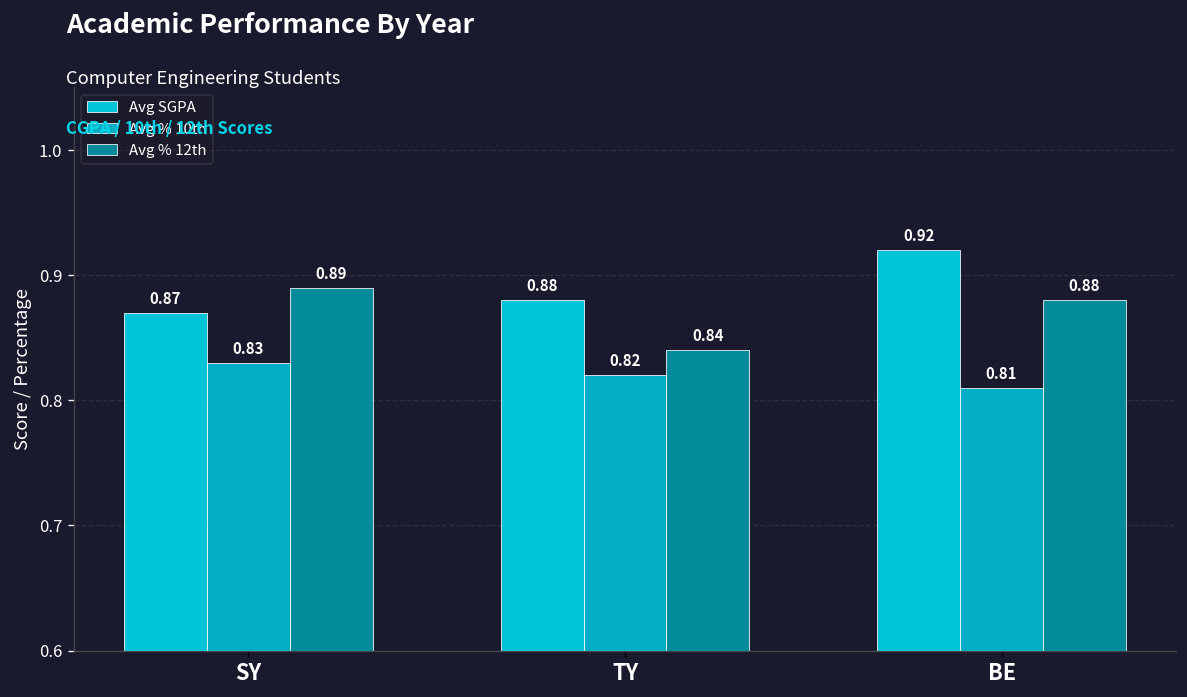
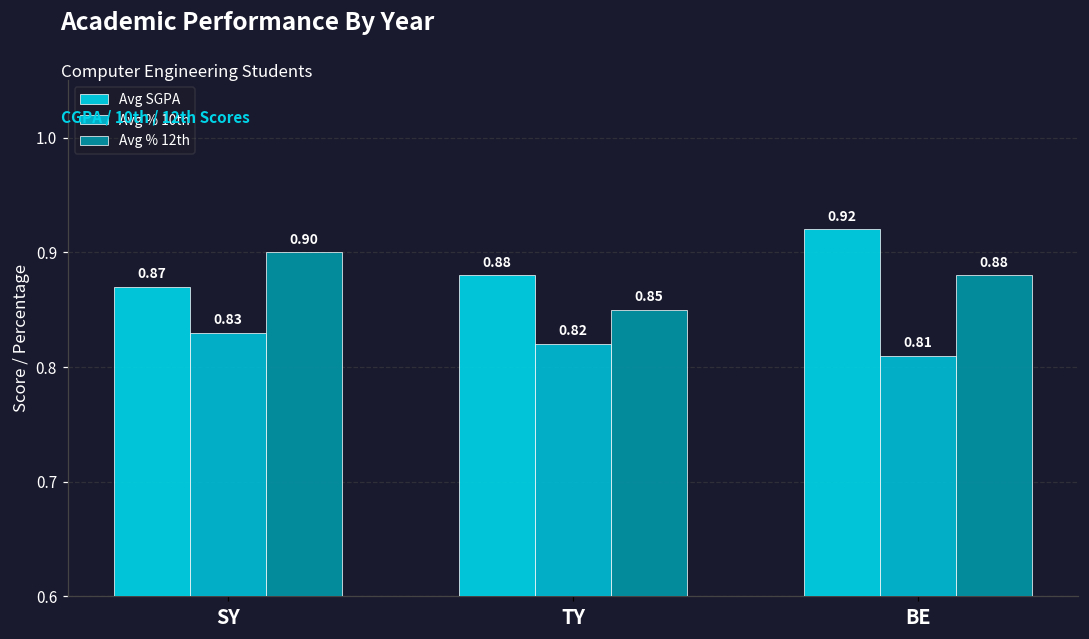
Avg % 12th, SY: 0.89 -> 0.90
Avg % 12th, TY: 0.84 -> 0.85
